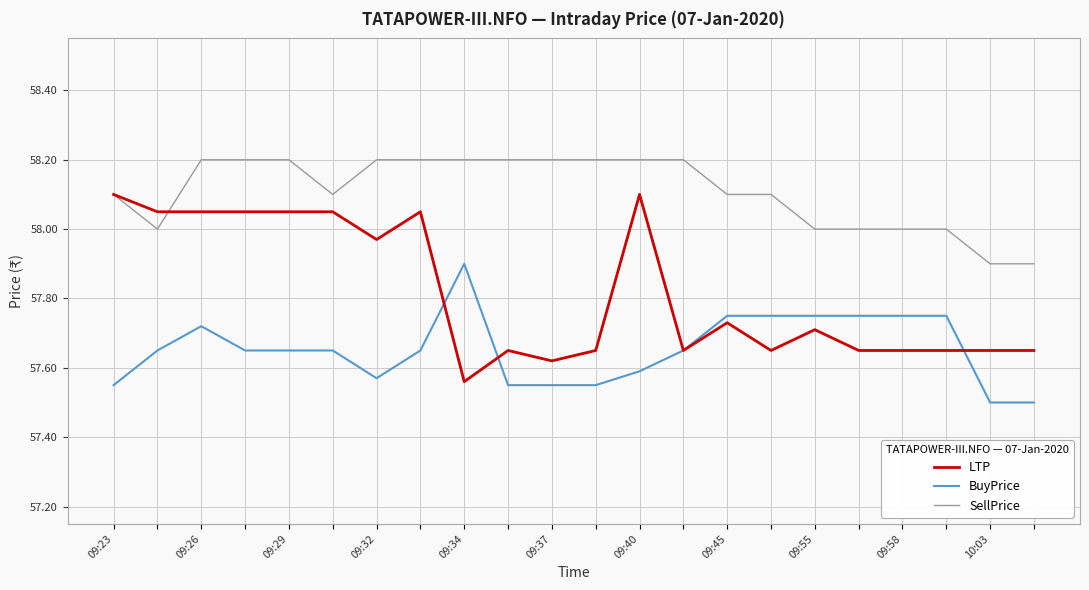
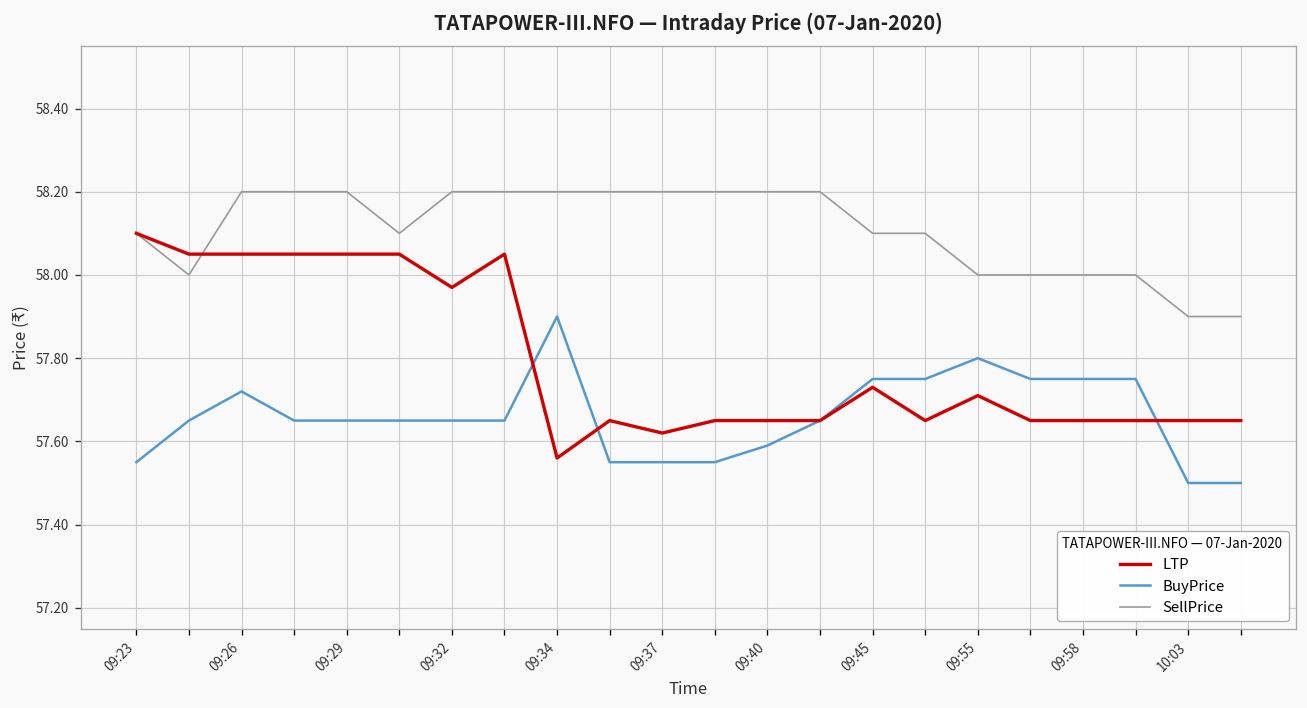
BuyPrice, 09:32: 57.57 -> 57.65
LTP, 09:40: 58.10 -> 57.65
BuyPrice, 09:55: 57.75 -> 57.80
